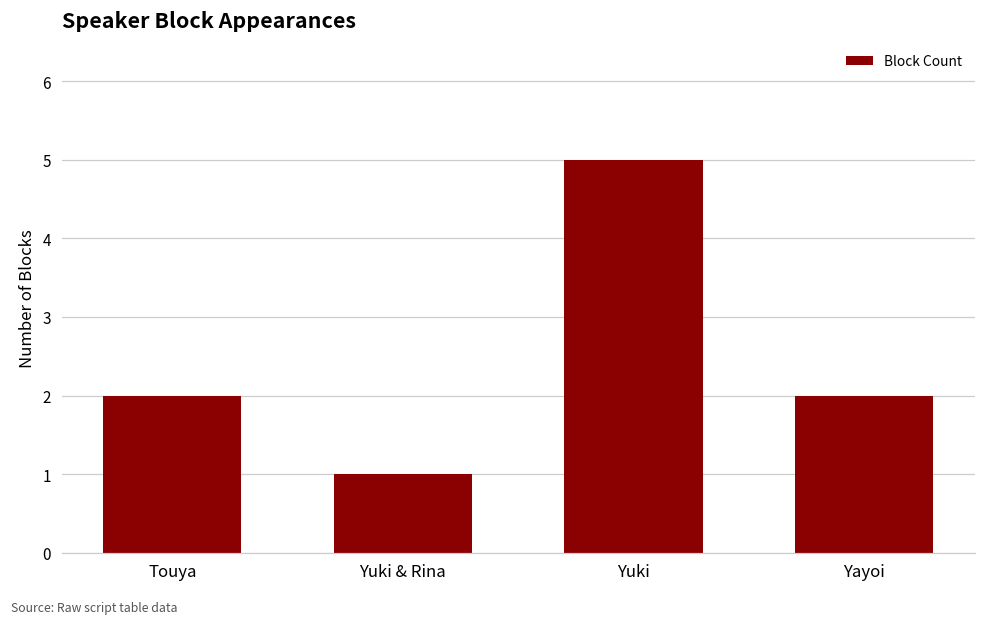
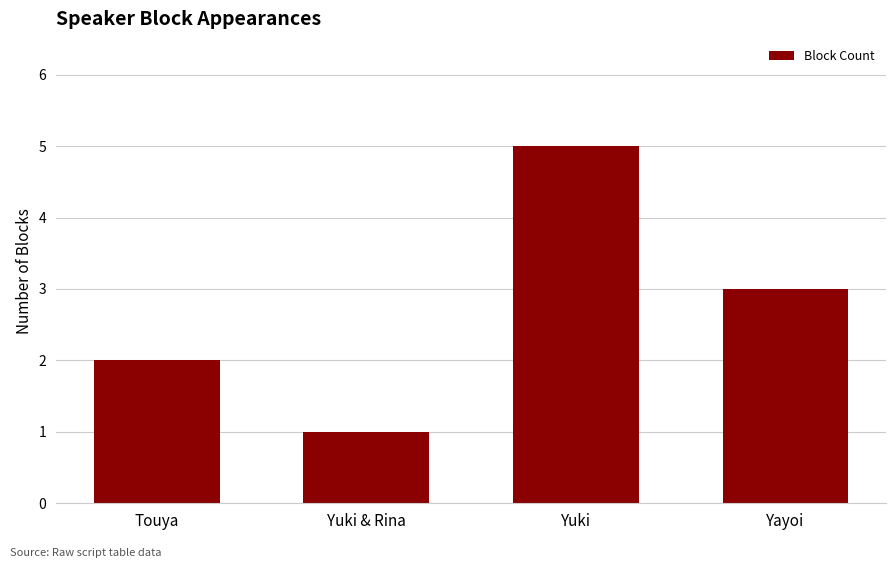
Yayoi: 2 -> 3
